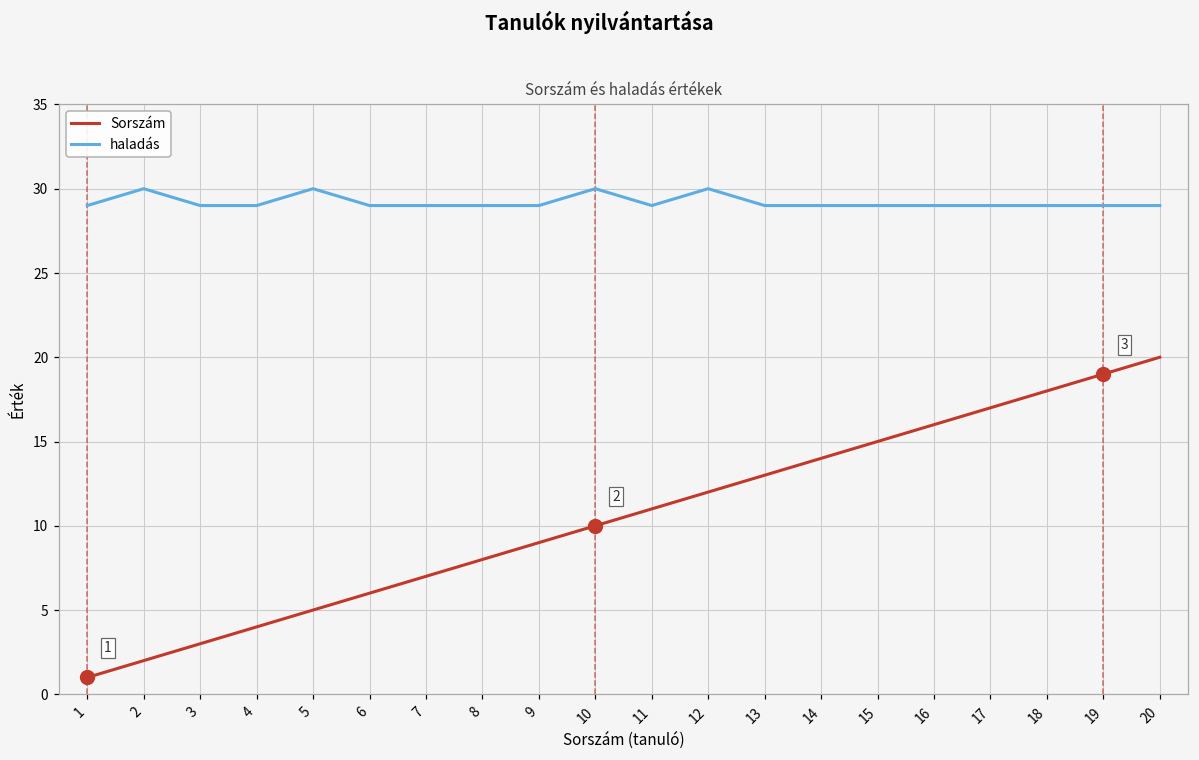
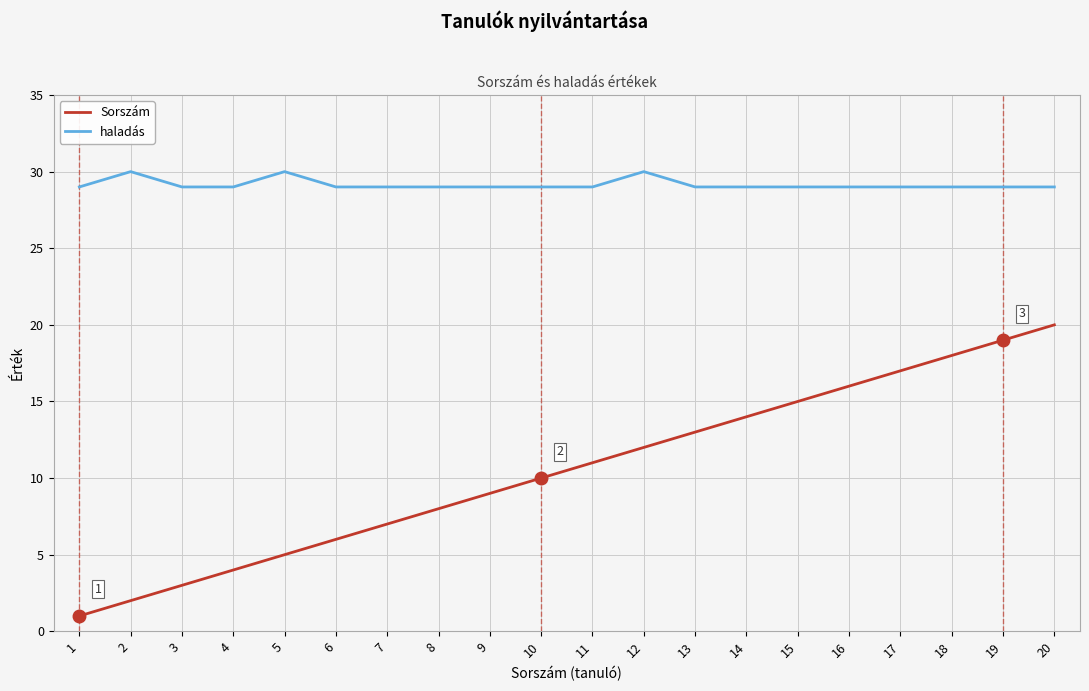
haladás, 10: 30 -> 29
